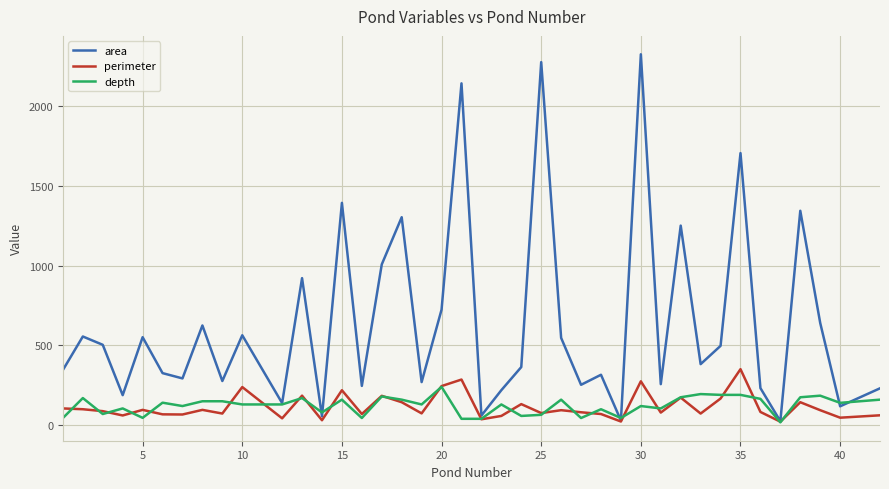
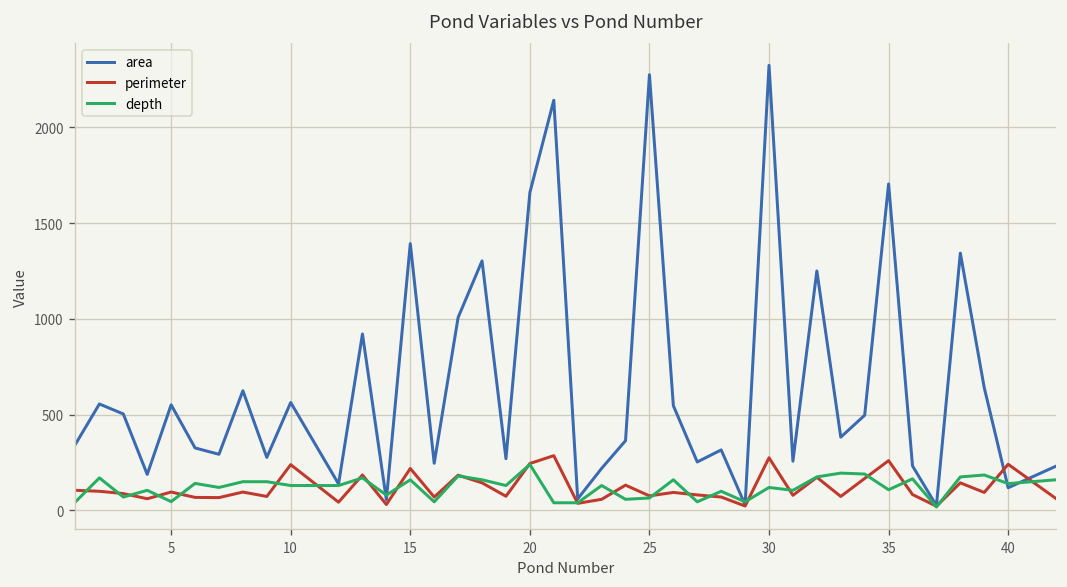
area, 20: 720 -> 1660
perimeter, 35: 350 -> 260
depth, 35: 190 -> 110
perimeter, 40: 50 -> 240
